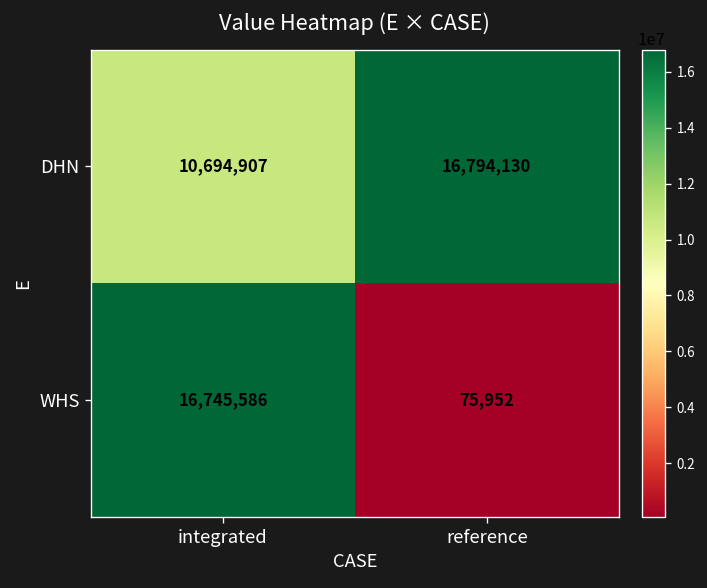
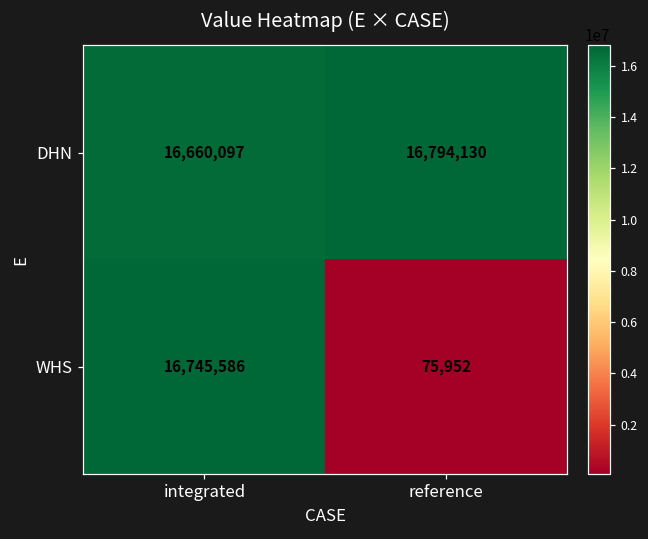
DHN, integrated: 10,694,907 -> 16,660,097
